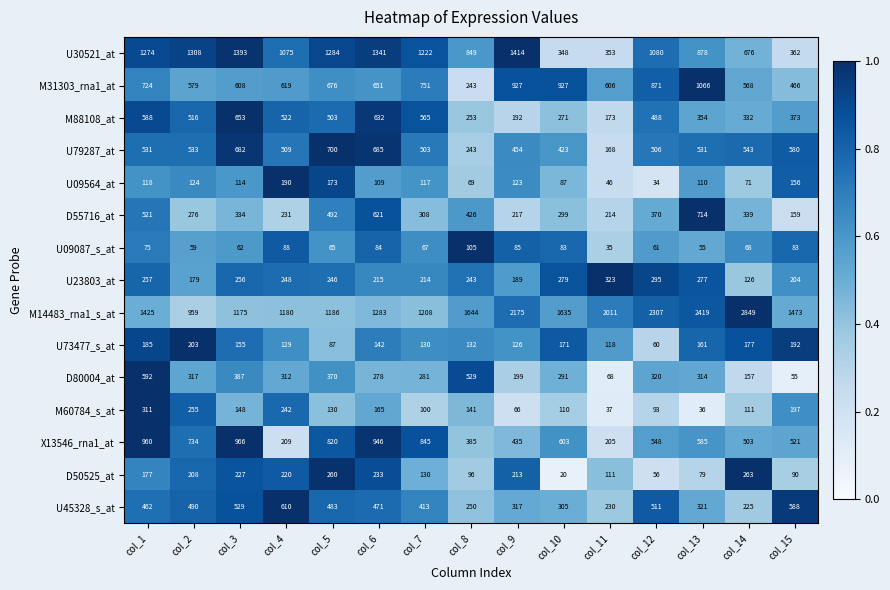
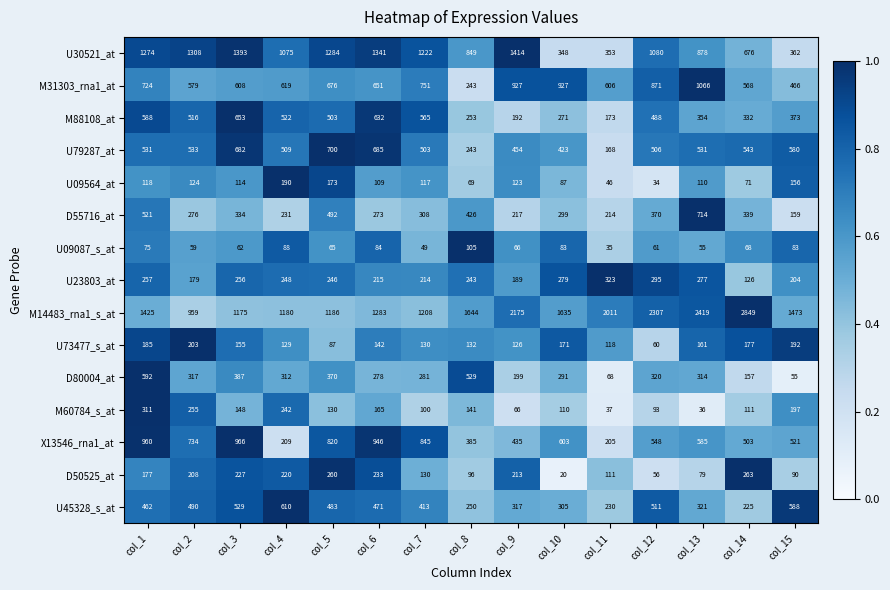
D55716_at, col_6: 621 -> 273
U09087_s_at, col_7: 67 -> 49
U09087_s_at, col_9: 85 -> 66
